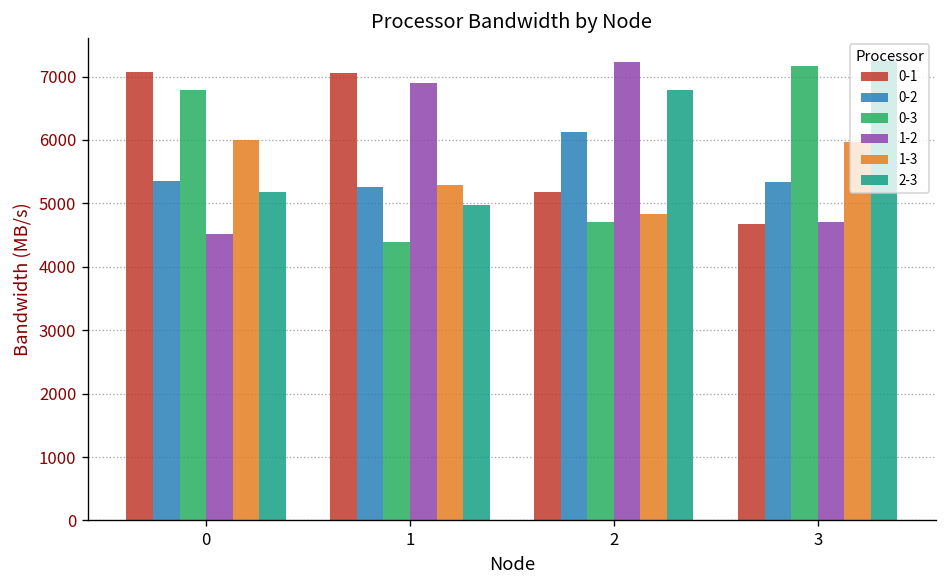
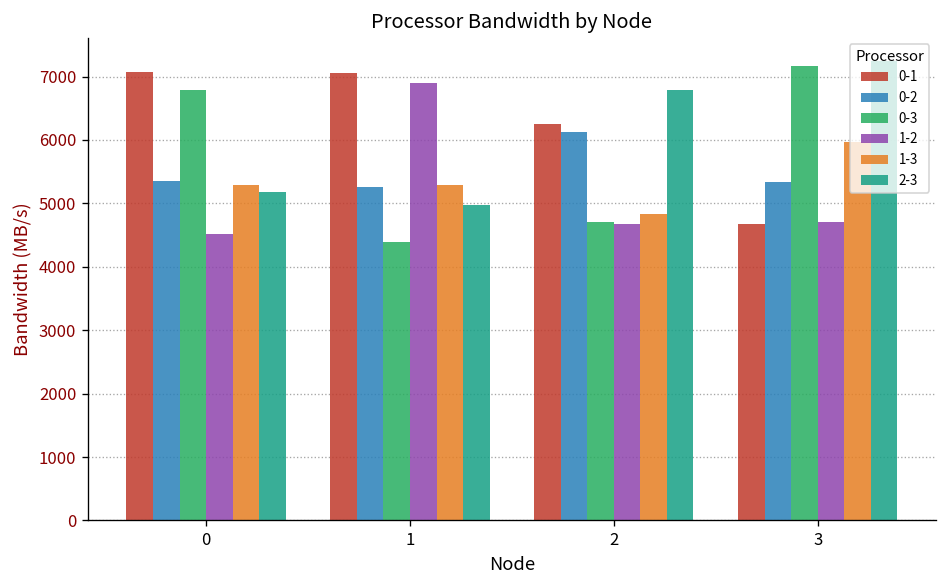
1-3, 0: 6000 -> 5300
0-1, 2: 5200 -> 6200
1-2, 2: 7200 -> 4700
